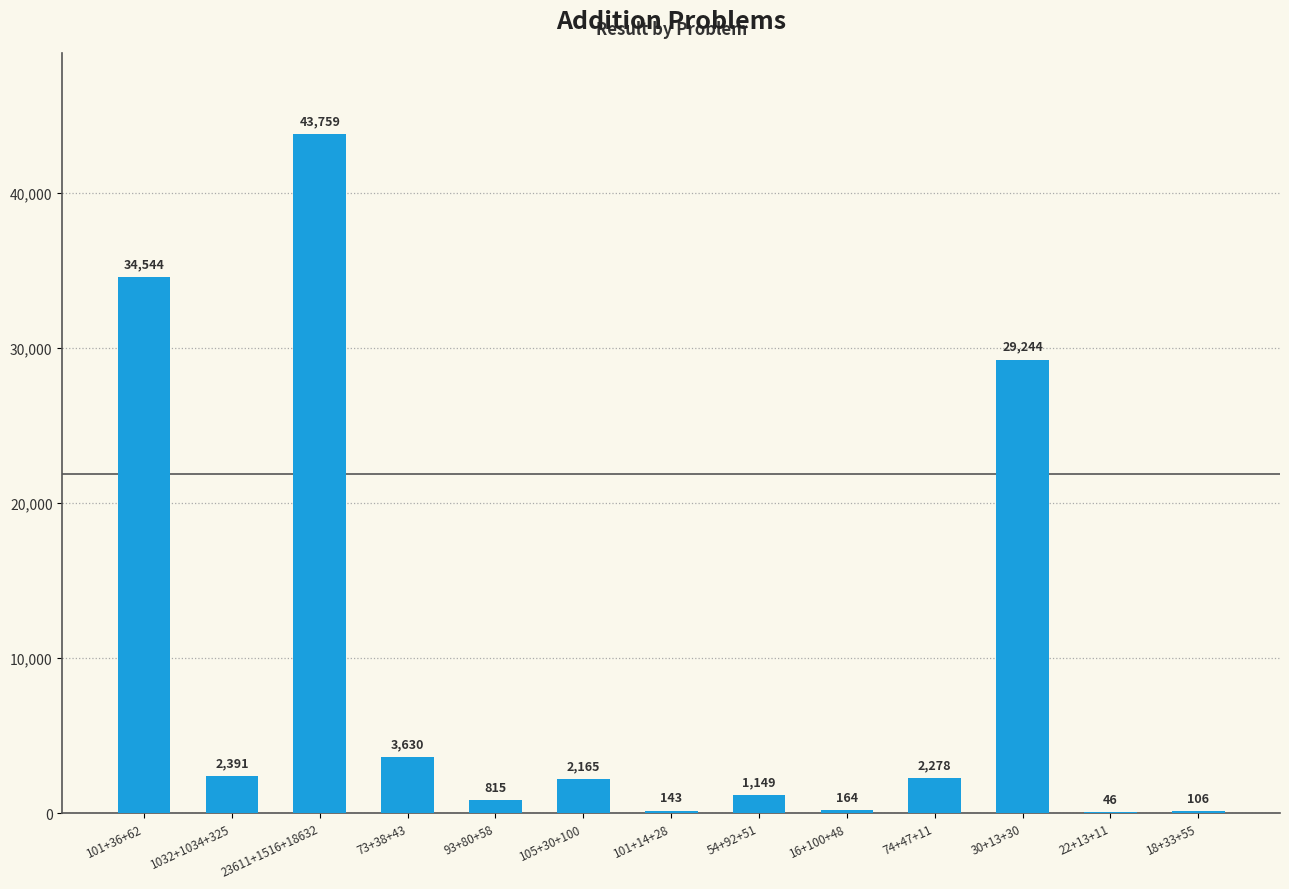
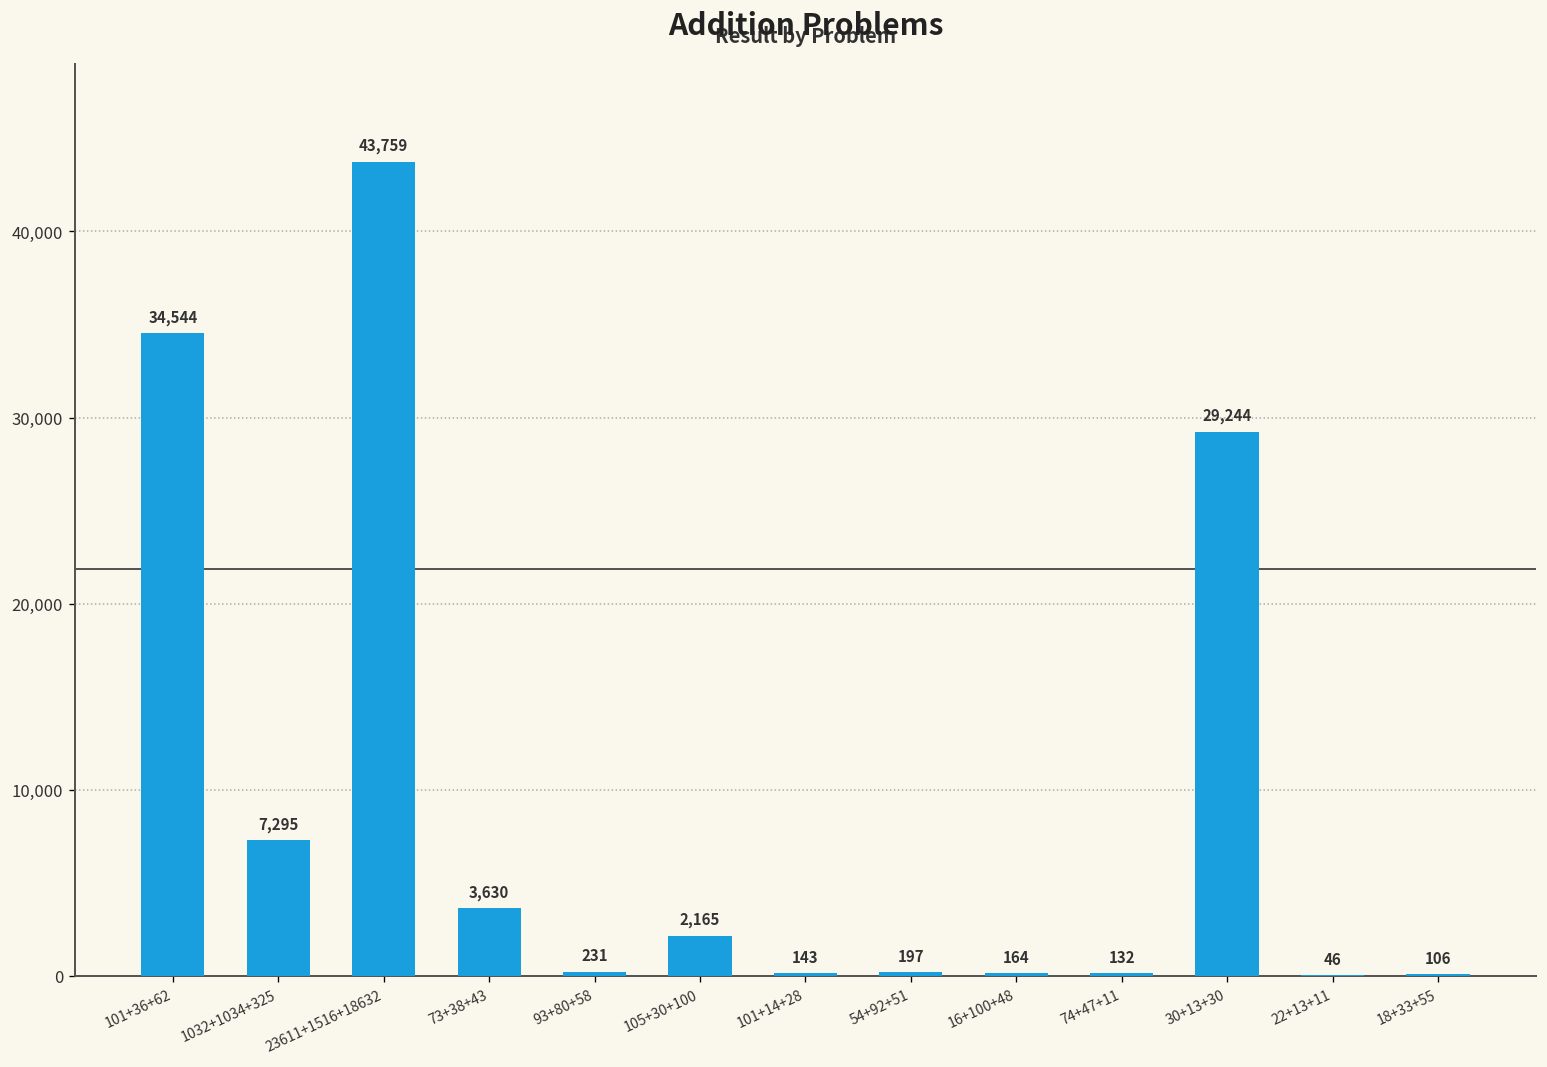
1032+1034+325: 2,391 -> 7,295
93+80+58: 815 -> 231
54+92+51: 1,149 -> 197
74+47+11: 2,278 -> 132
